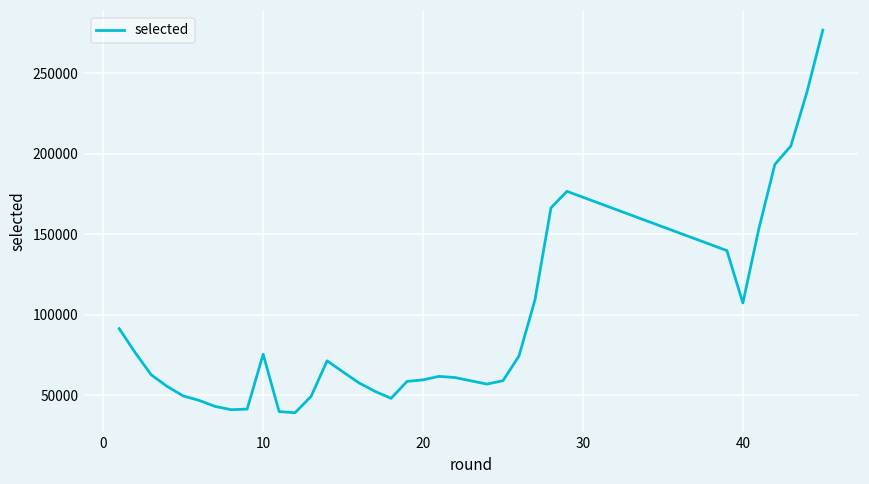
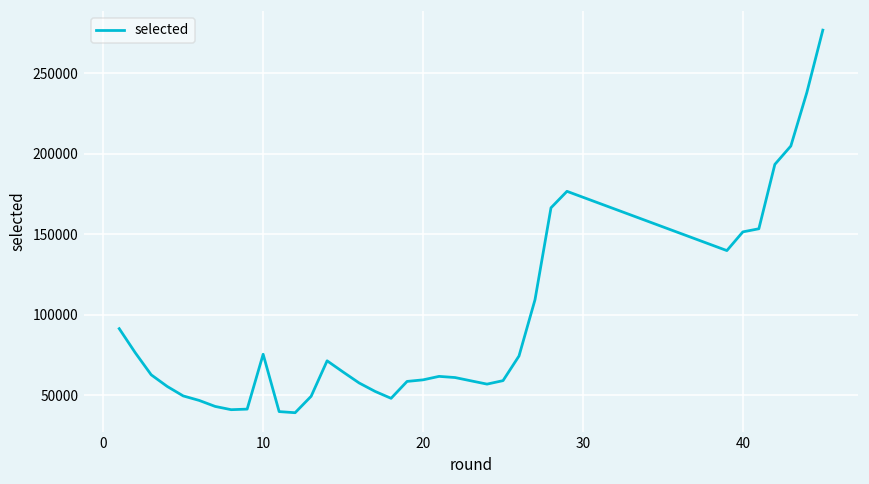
40: 107000 -> 152000
